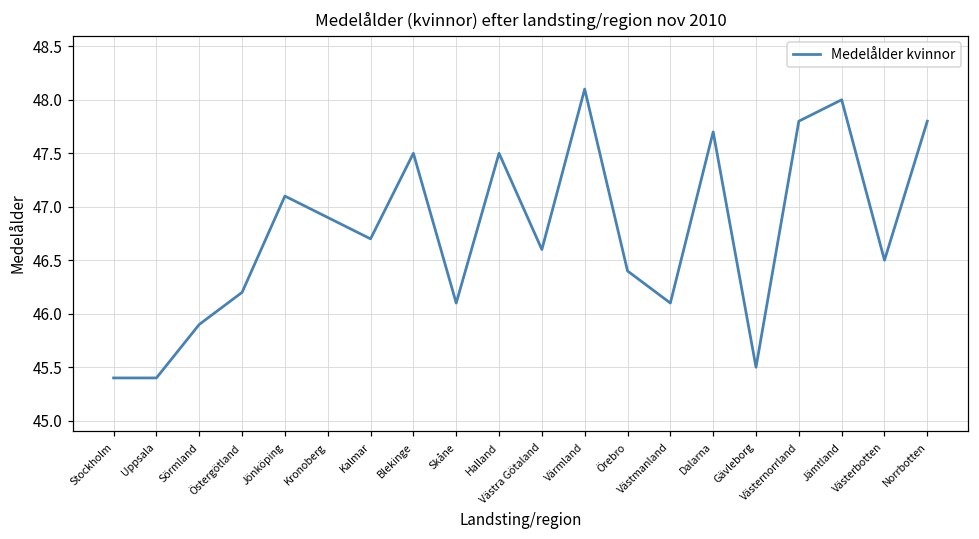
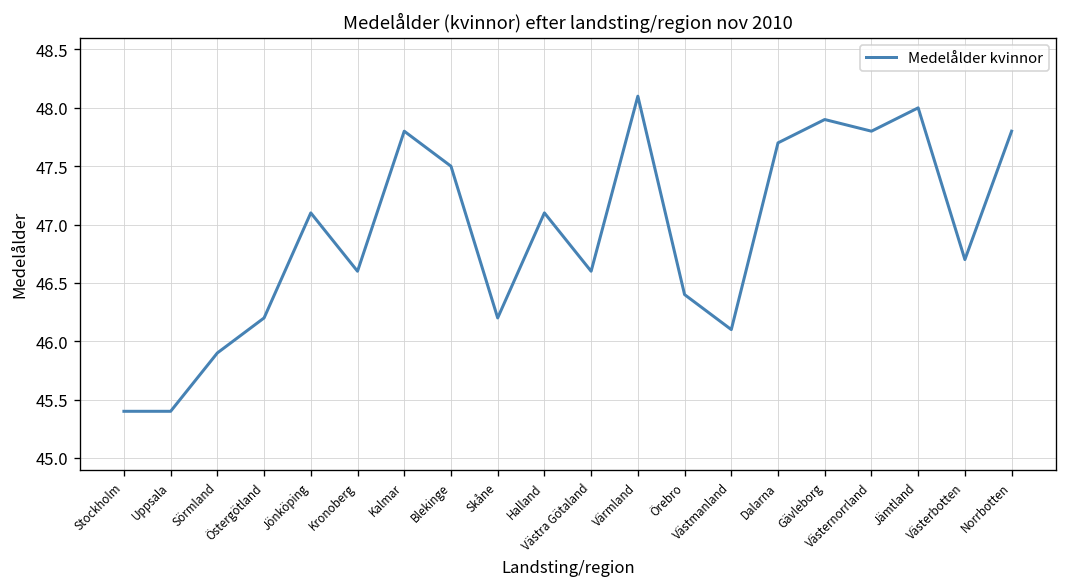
Kronoberg: 46.9 -> 46.6
Kalmar: 46.7 -> 47.8
Skåne: 46.1 -> 46.2
Halland: 47.5 -> 47.1
Gävleborg: 45.5 -> 47.9
Västerbotten: 46.5 -> 46.7
